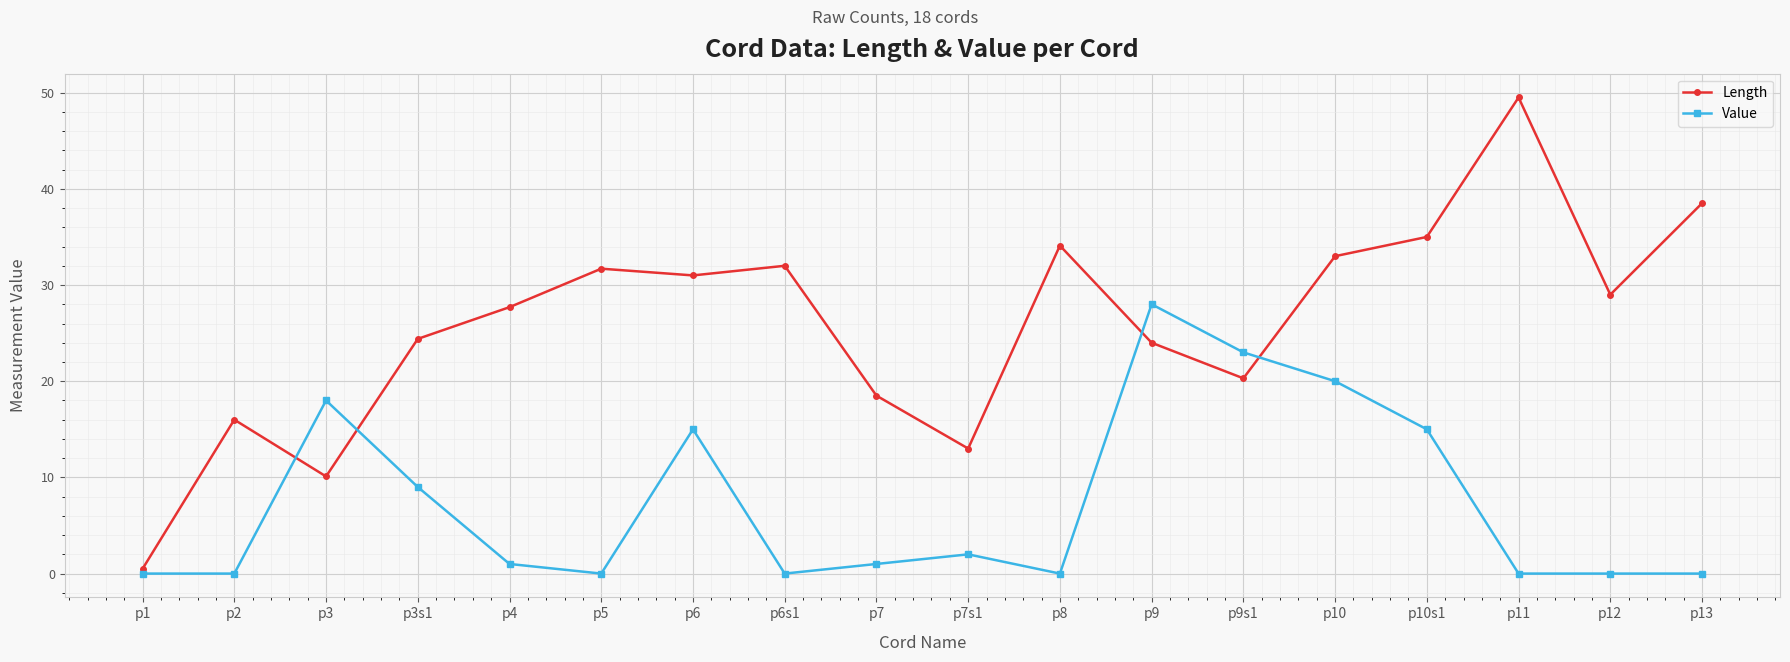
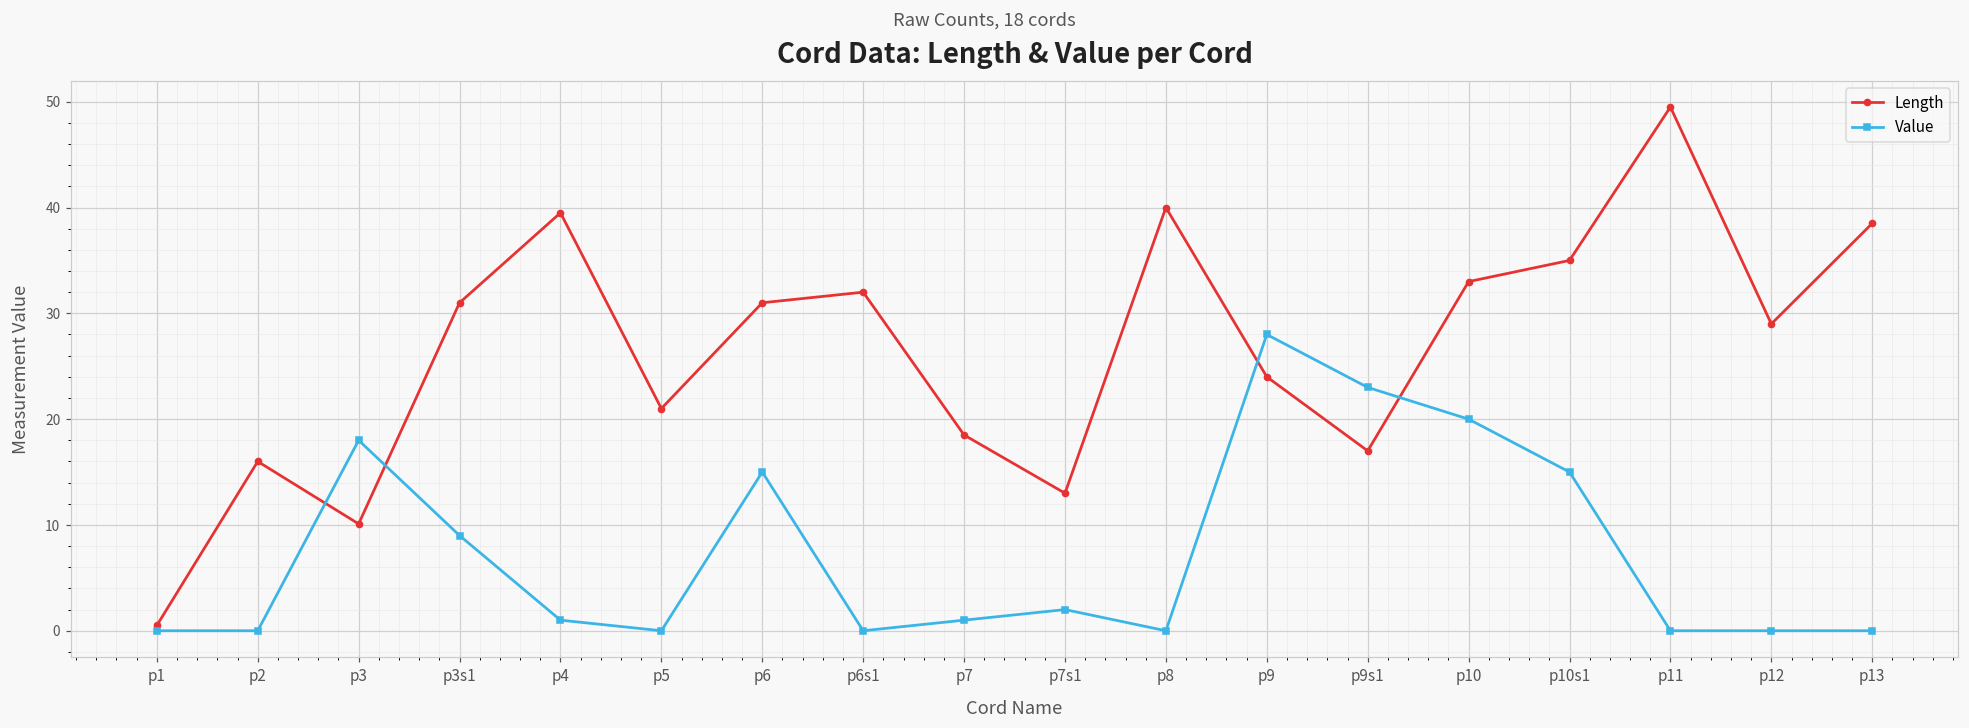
Length, p3s1: 24 -> 31
Length, p4: 28 -> 40
Length, p5: 32 -> 21
Length, p8: 34 -> 40
Length, p9s1: 20 -> 17
